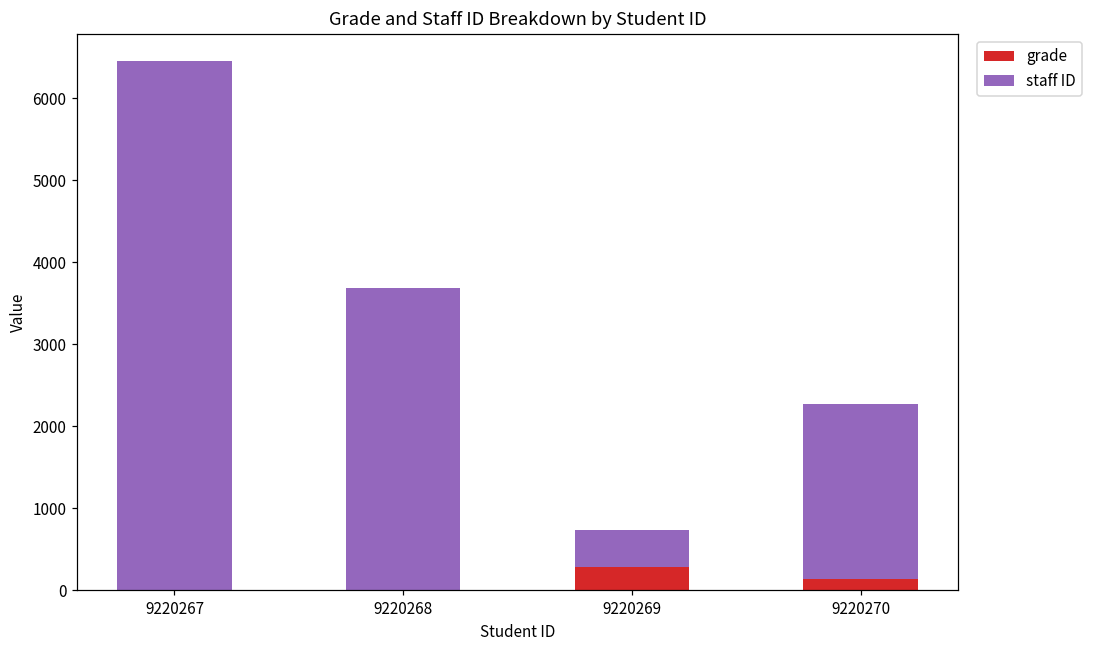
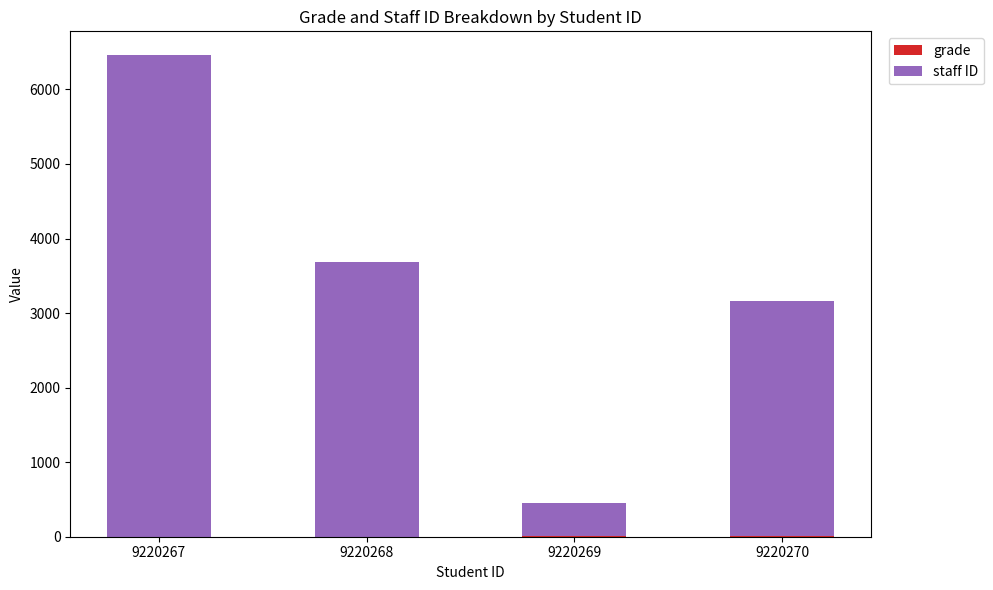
grade, 9220269: 300 -> 0
grade, 9220270: 100 -> 0
staff ID, 9220270: 2100 -> 3200
